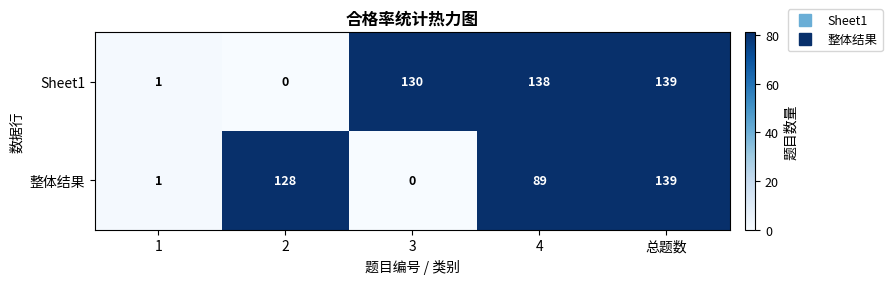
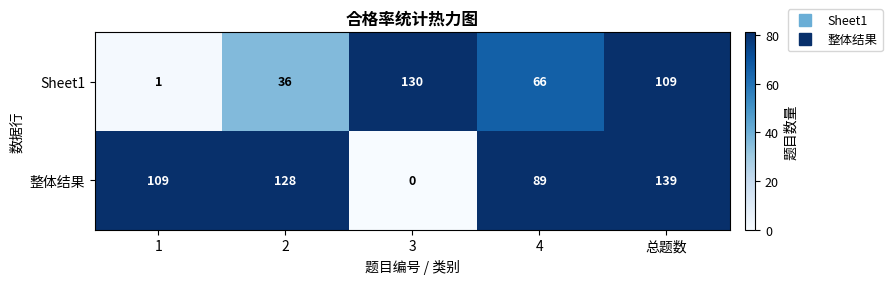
Sheet1, 2: 0 -> 36
Sheet1, 4: 138 -> 66
Sheet1, 总题数: 139 -> 109
整体结果, 1: 1 -> 109
